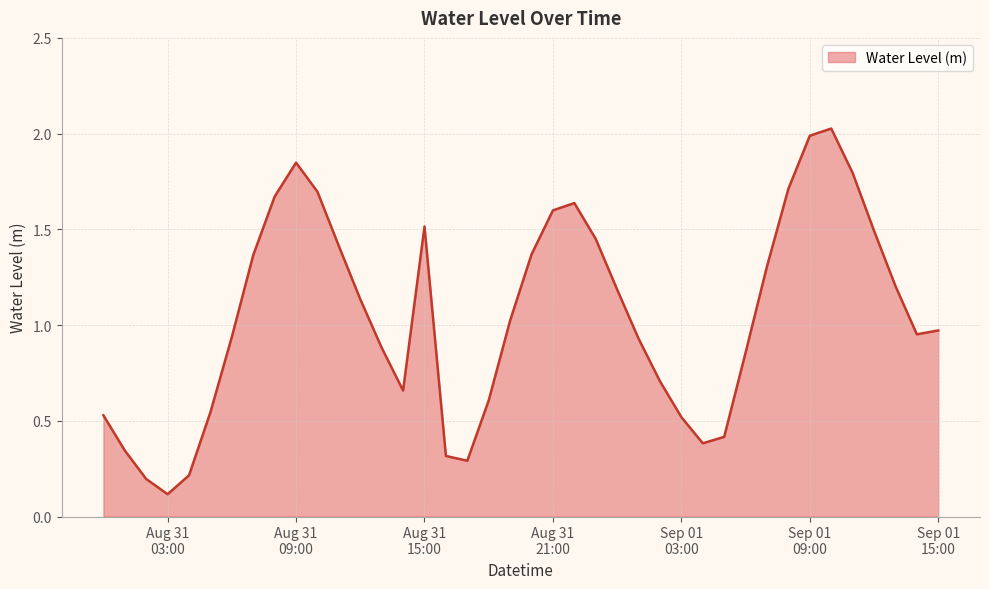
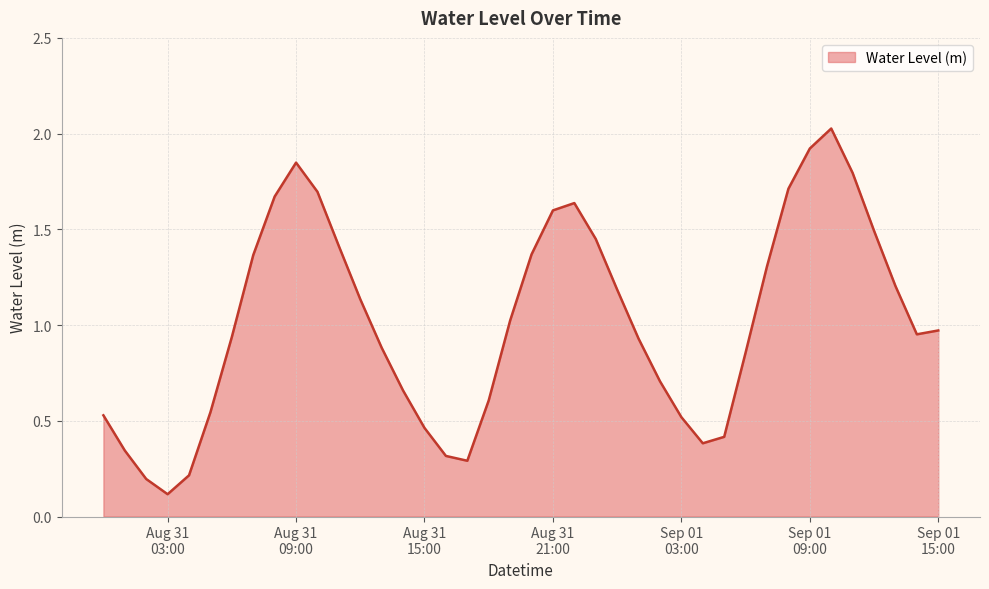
Aug 31 15:00: 1.51 -> 0.46
Sep 01 09:00: 1.99 -> 1.92
